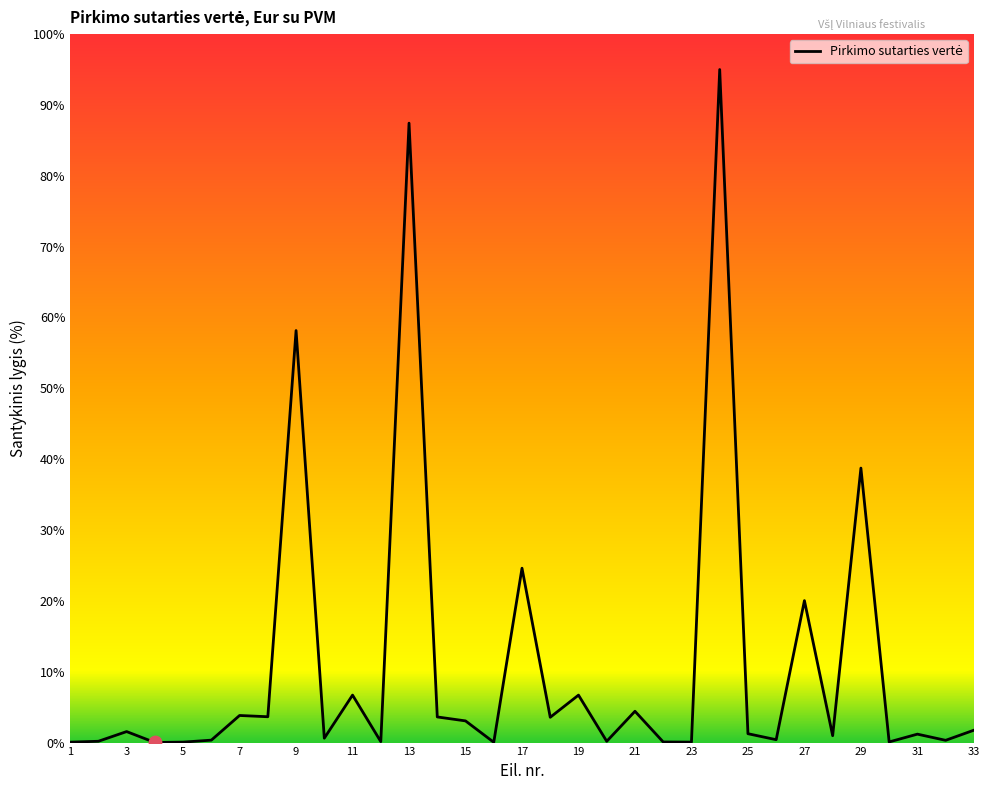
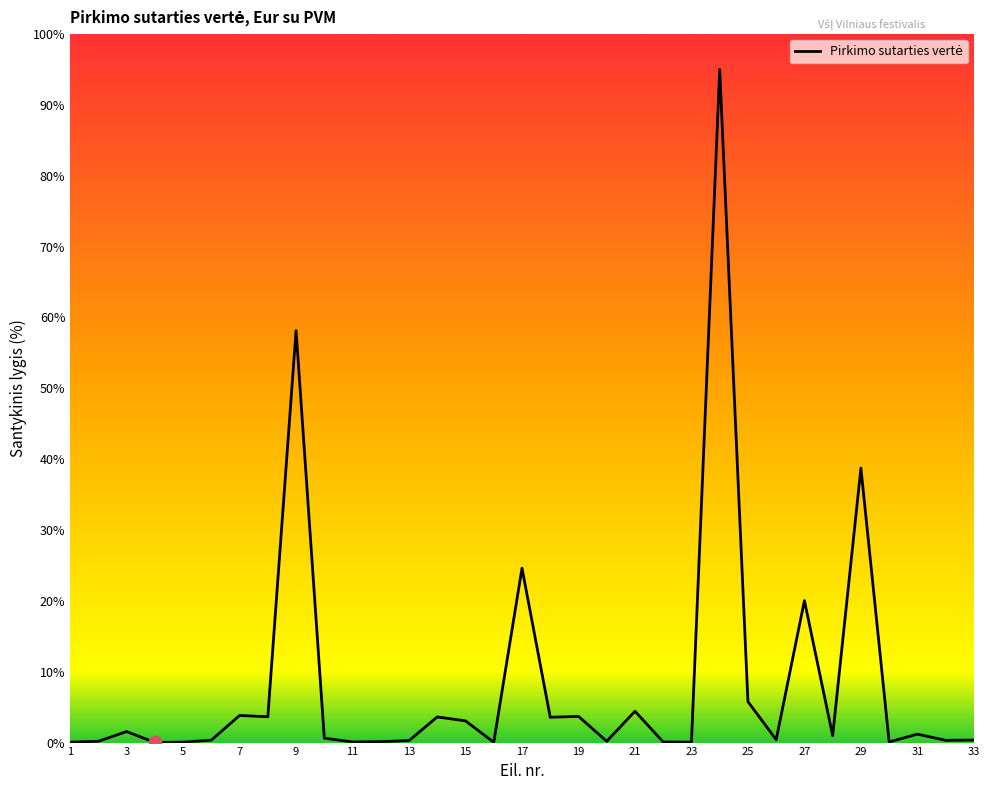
Pirkimo sutarties vertė, 11: 7% -> 0%
Pirkimo sutarties vertė, 13: 87% -> 0%
Pirkimo sutarties vertė, 19: 7% -> 4%
Pirkimo sutarties vertė, 25: 1% -> 6%
Pirkimo sutarties vertė, 33: 2% -> 0%
